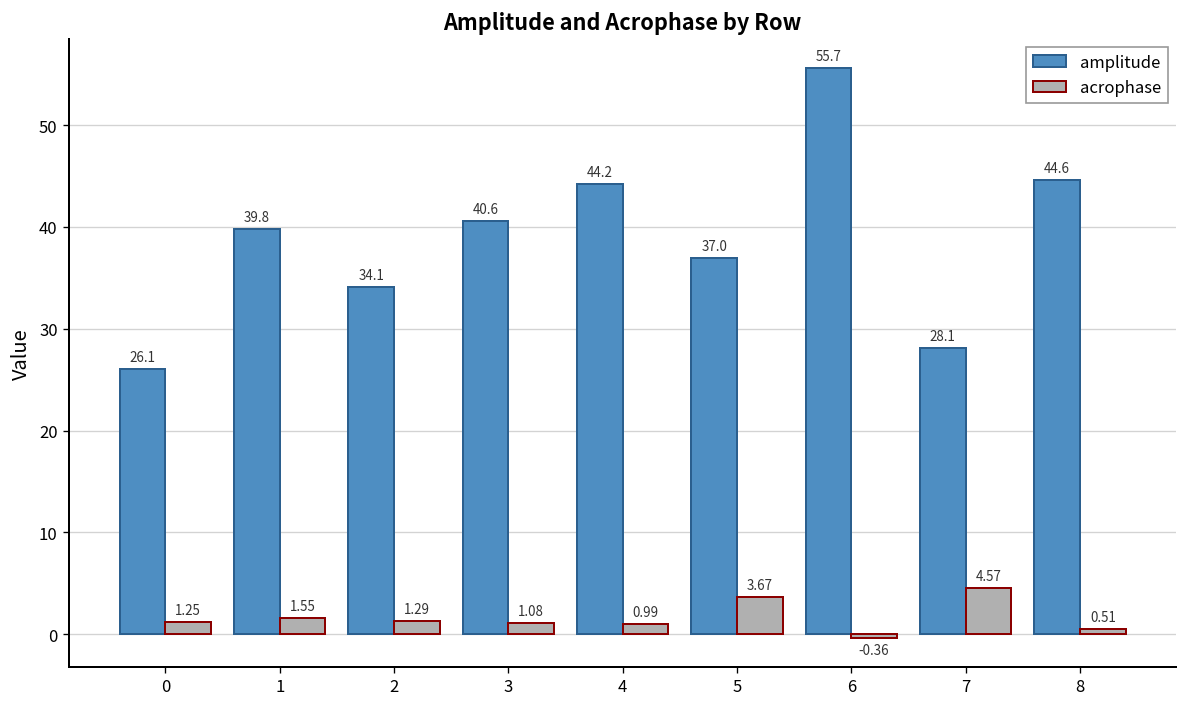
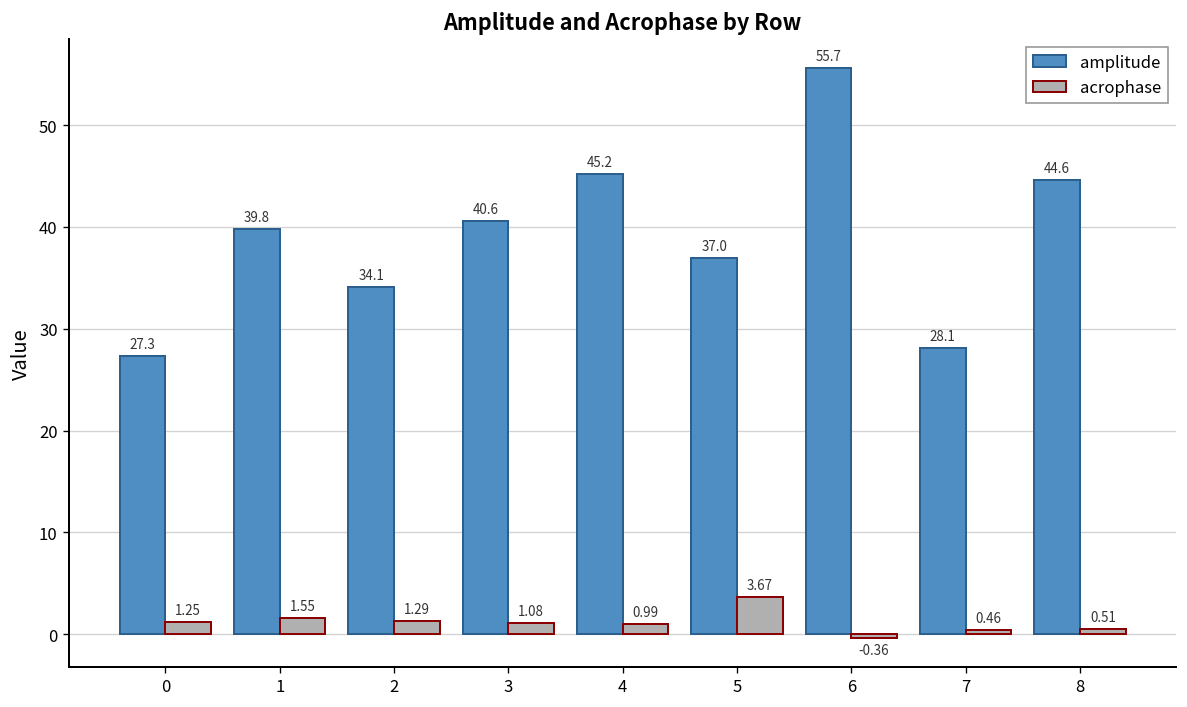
amplitude, 0: 26.1 -> 27.3
amplitude, 4: 44.2 -> 45.2
acrophase, 7: 4.57 -> 0.46
